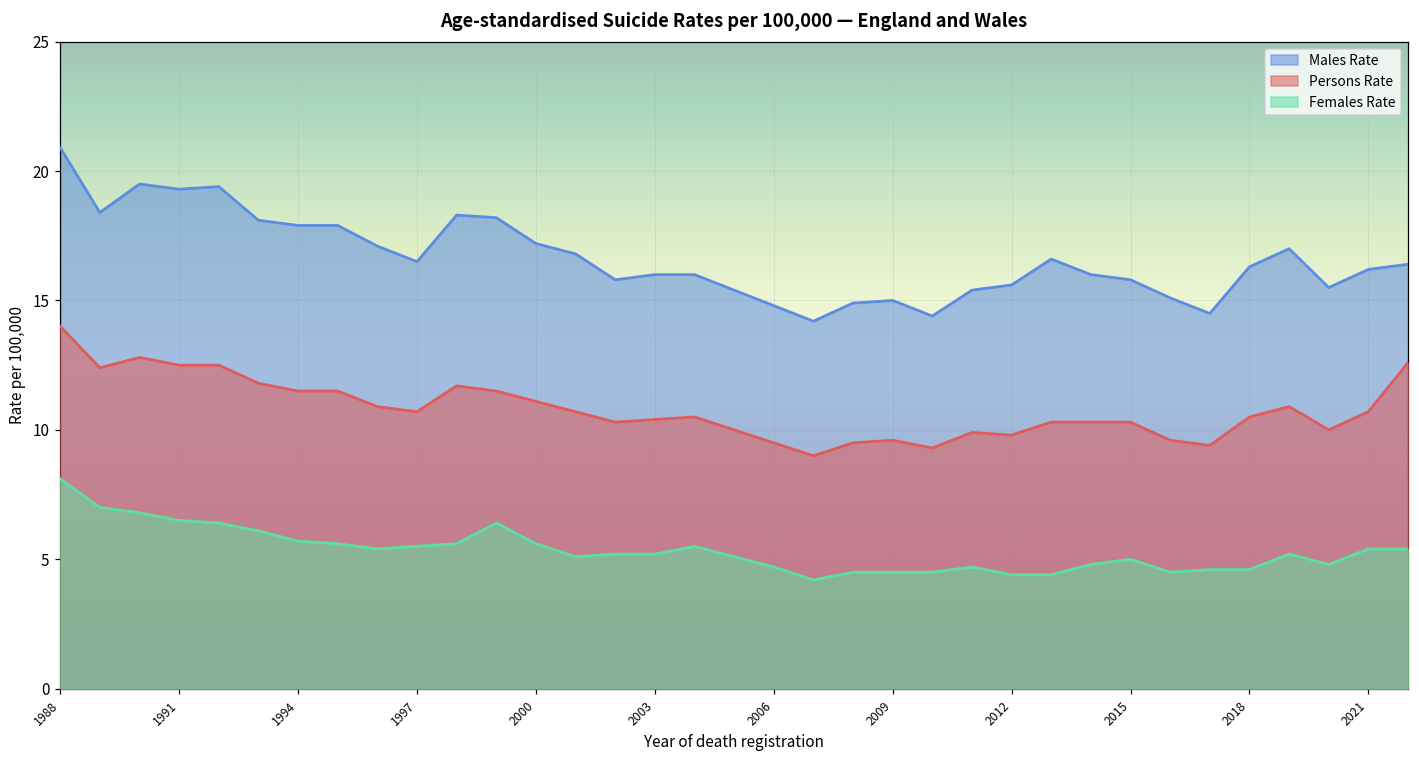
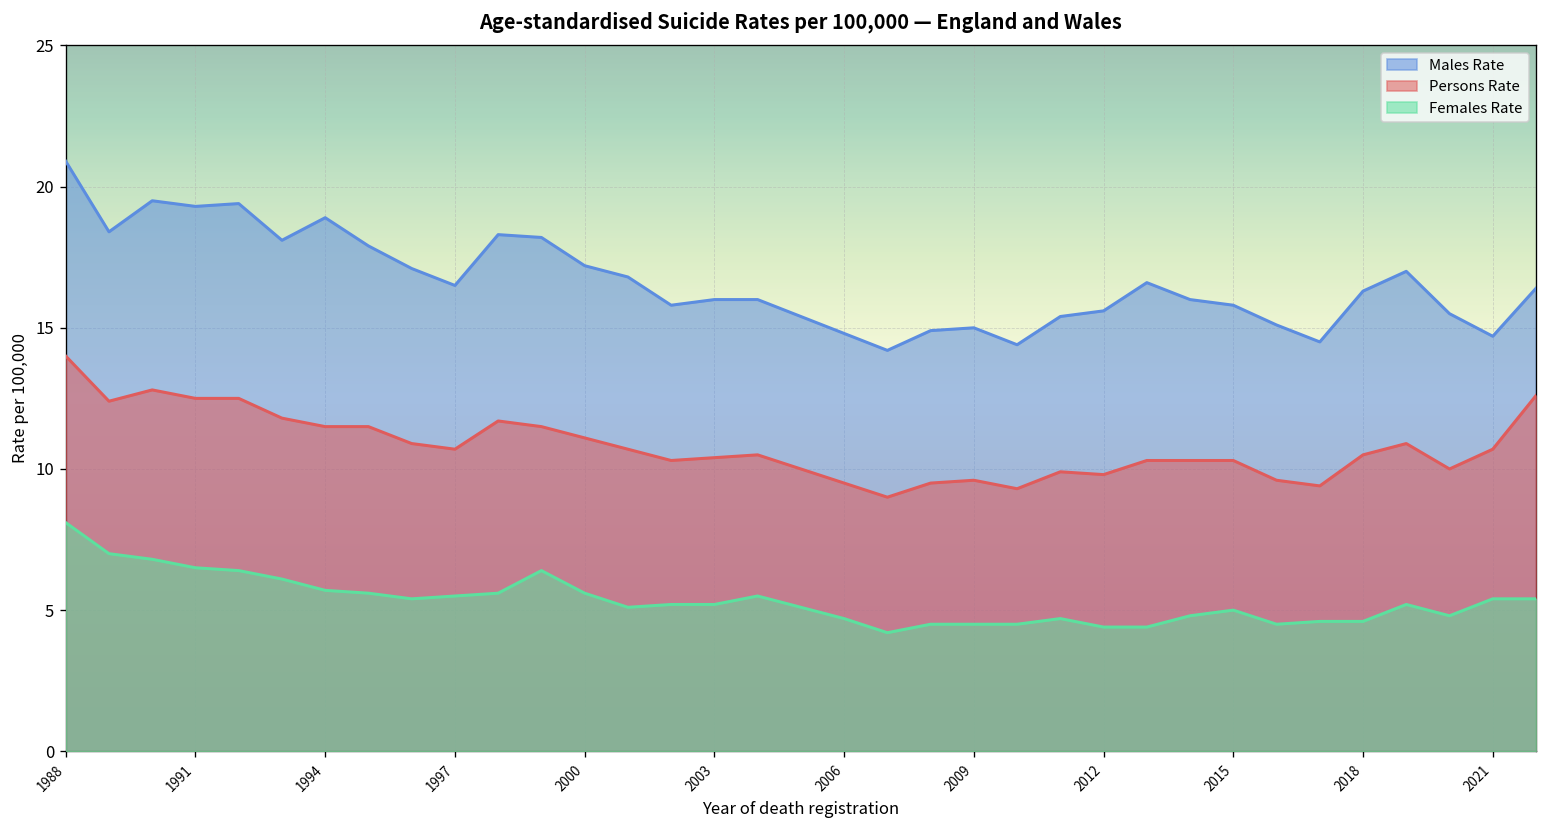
Males Rate, 1994: 17.9 -> 18.9
Males Rate, 2021: 16.2 -> 14.7
